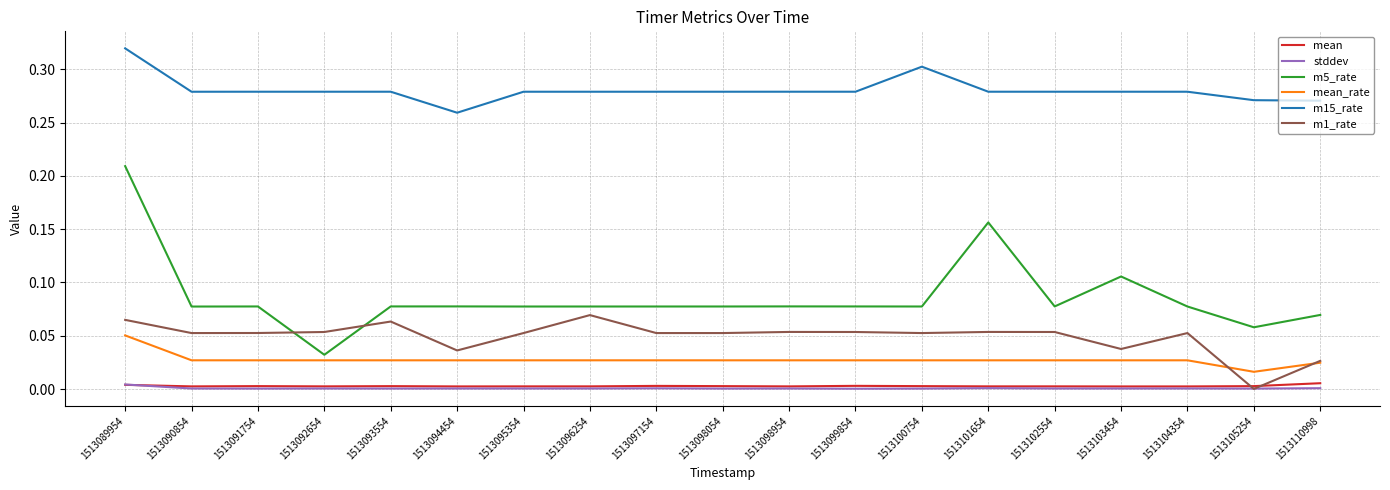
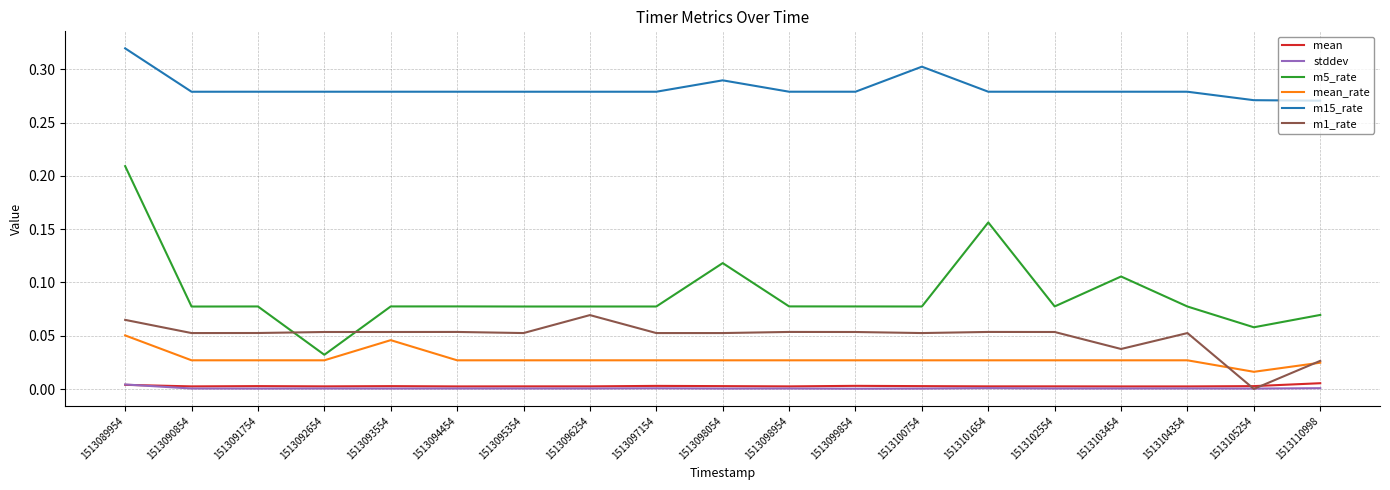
mean_rate, 1513093554: 0.027 -> 0.046
m1_rate, 1513093554: 0.063 -> 0.054
m15_rate, 1513094454: 0.259 -> 0.279
m1_rate, 1513094454: 0.036 -> 0.054
m5_rate, 1513098054: 0.077 -> 0.118
m15_rate, 1513098054: 0.279 -> 0.290
